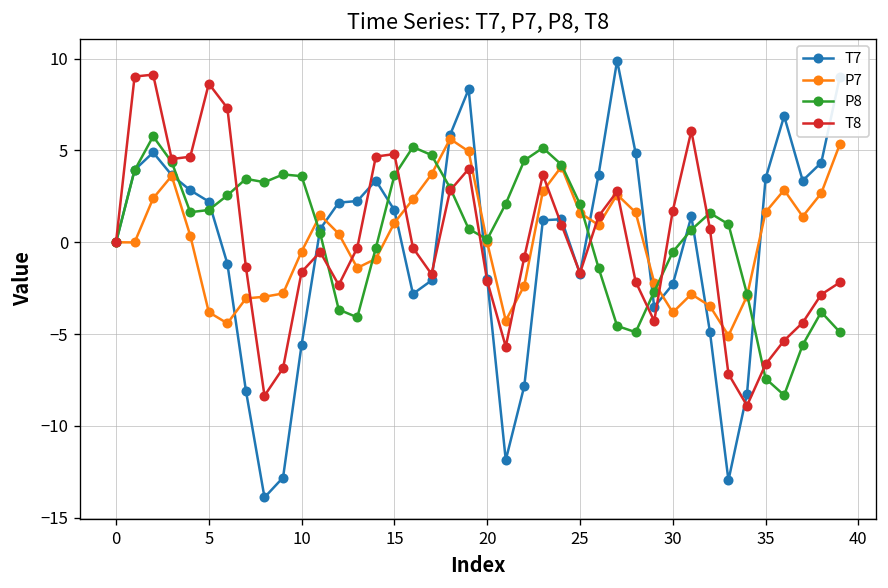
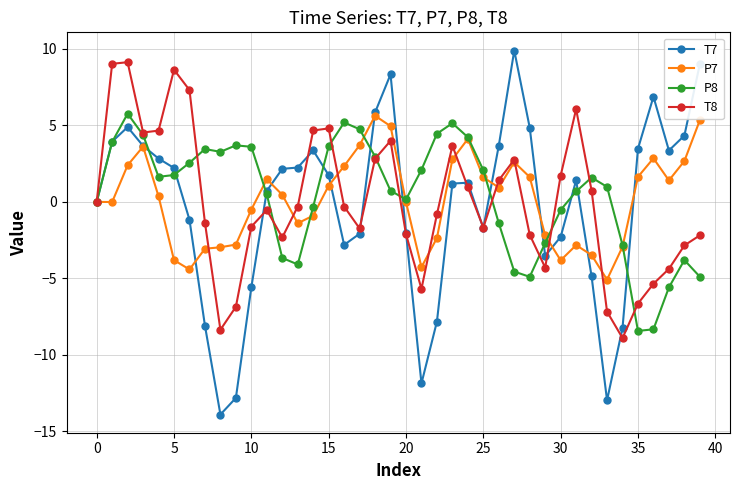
P8, 35: -7.4 -> -8.4
